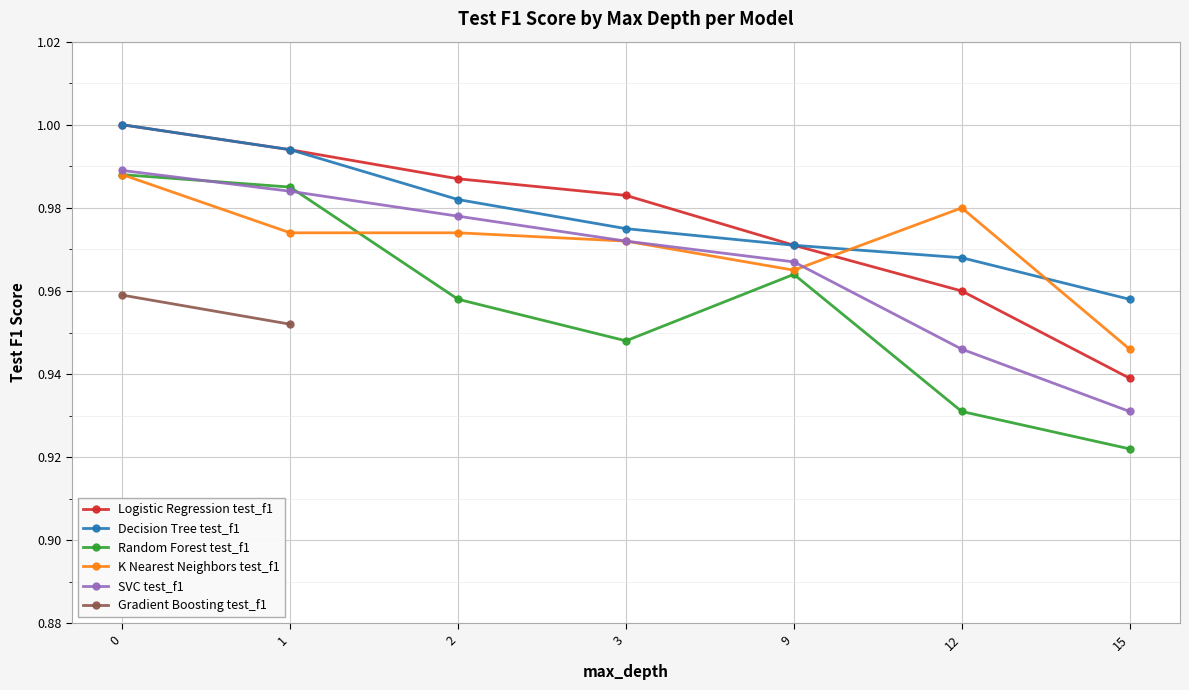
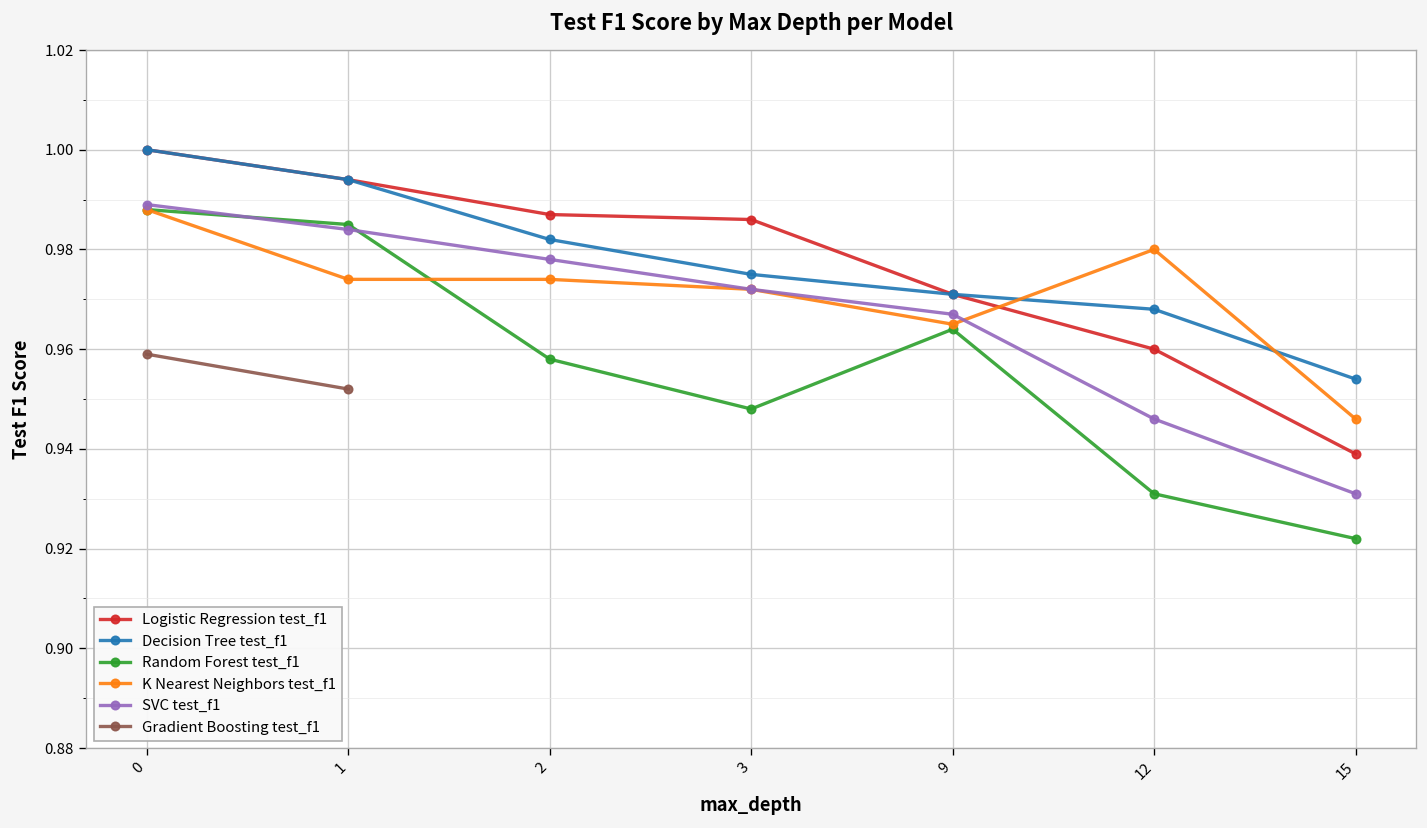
Logistic Regression test_f1, 3: 0.983 -> 0.986
Decision Tree test_f1, 15: 0.958 -> 0.954
